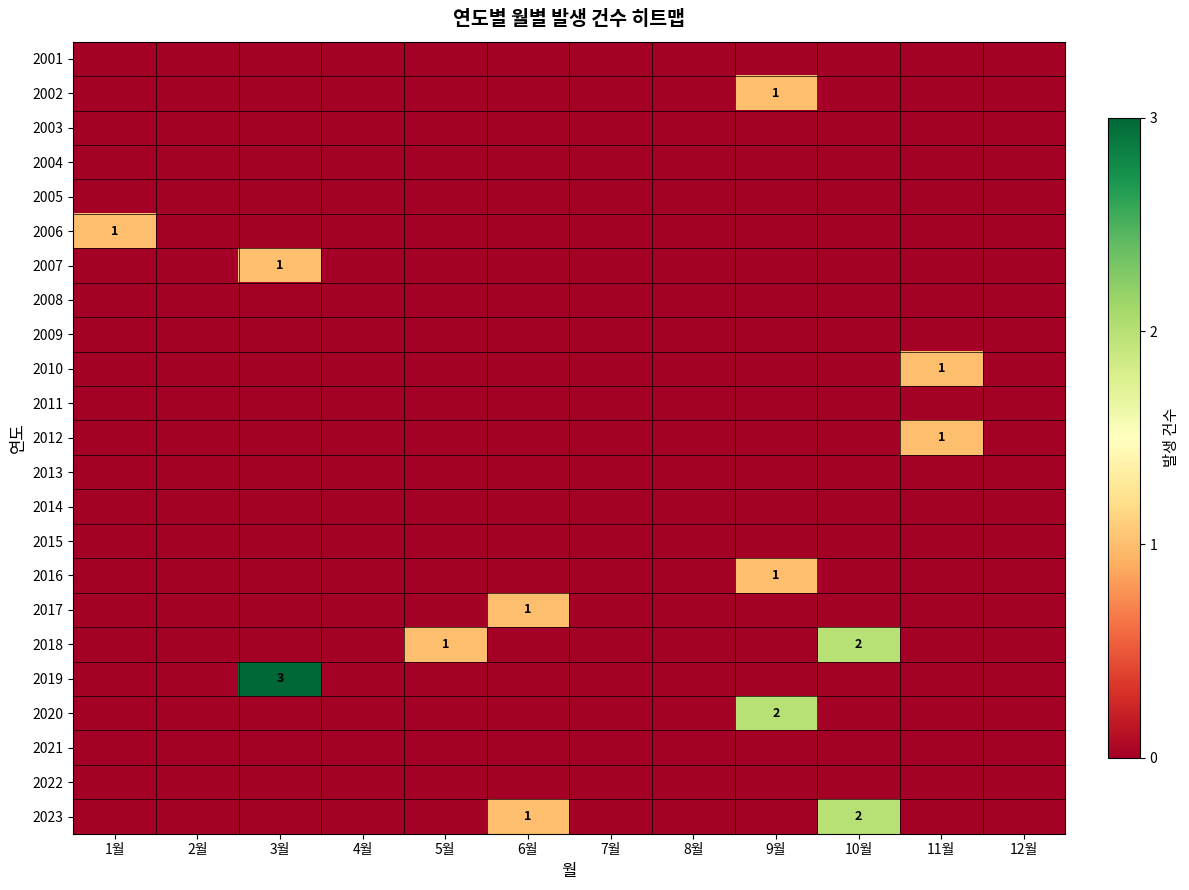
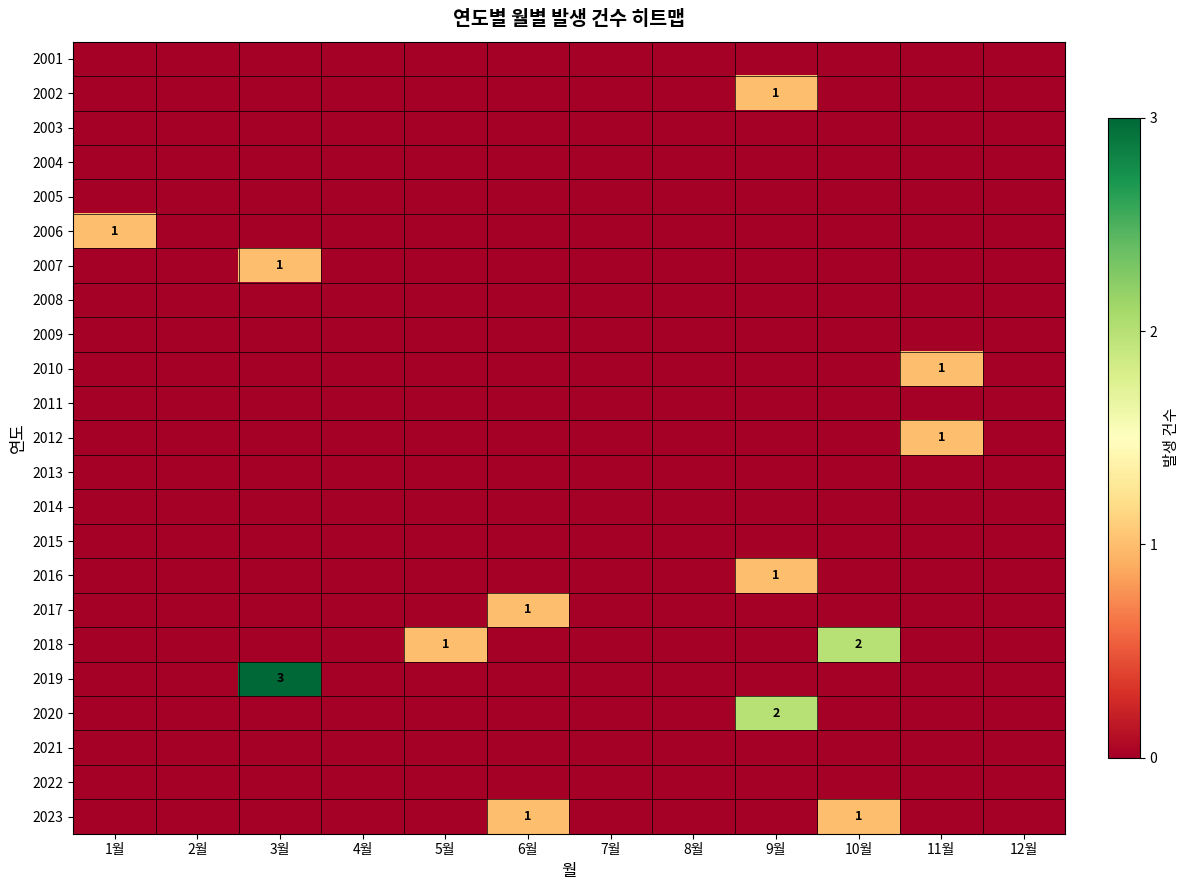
2023, 10월: 2 -> 1
